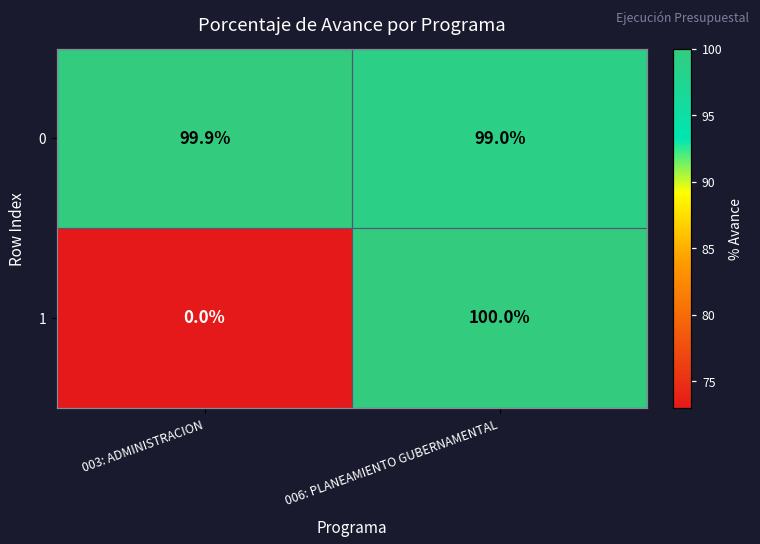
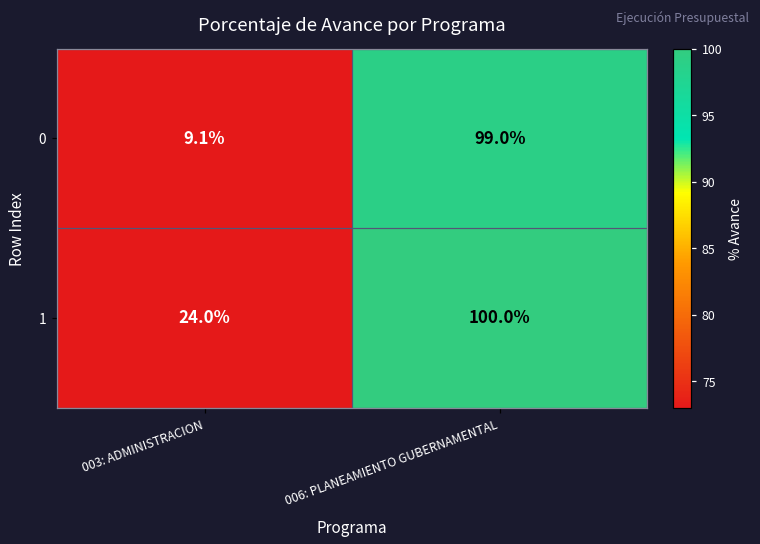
0, 003: ADMINISTRACION: 99.9% -> 9.1%
1, 003: ADMINISTRACION: 0.0% -> 24.0%
